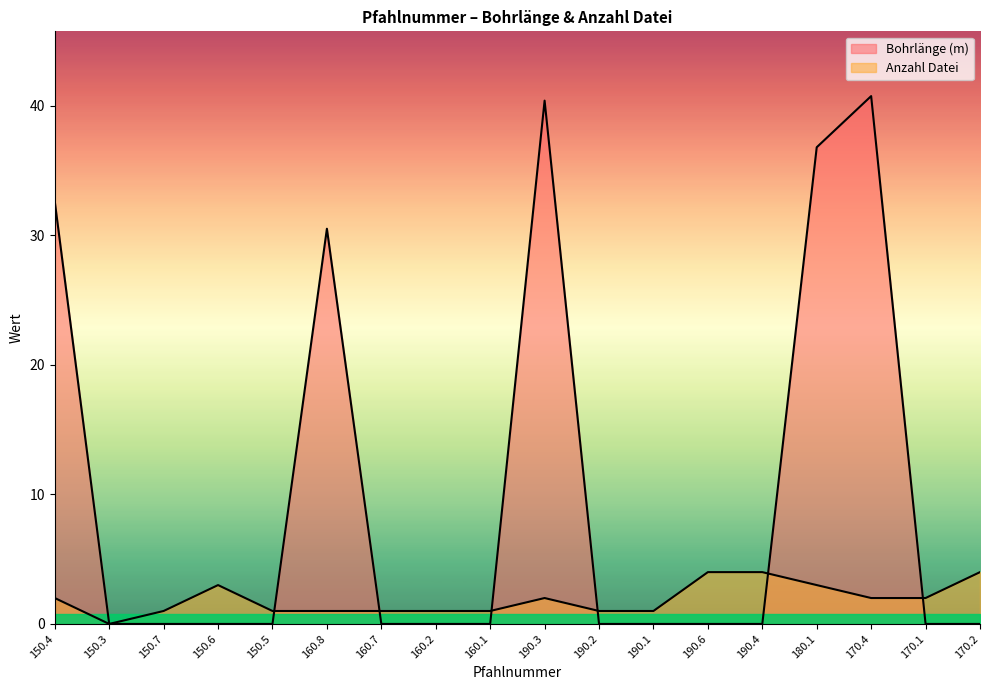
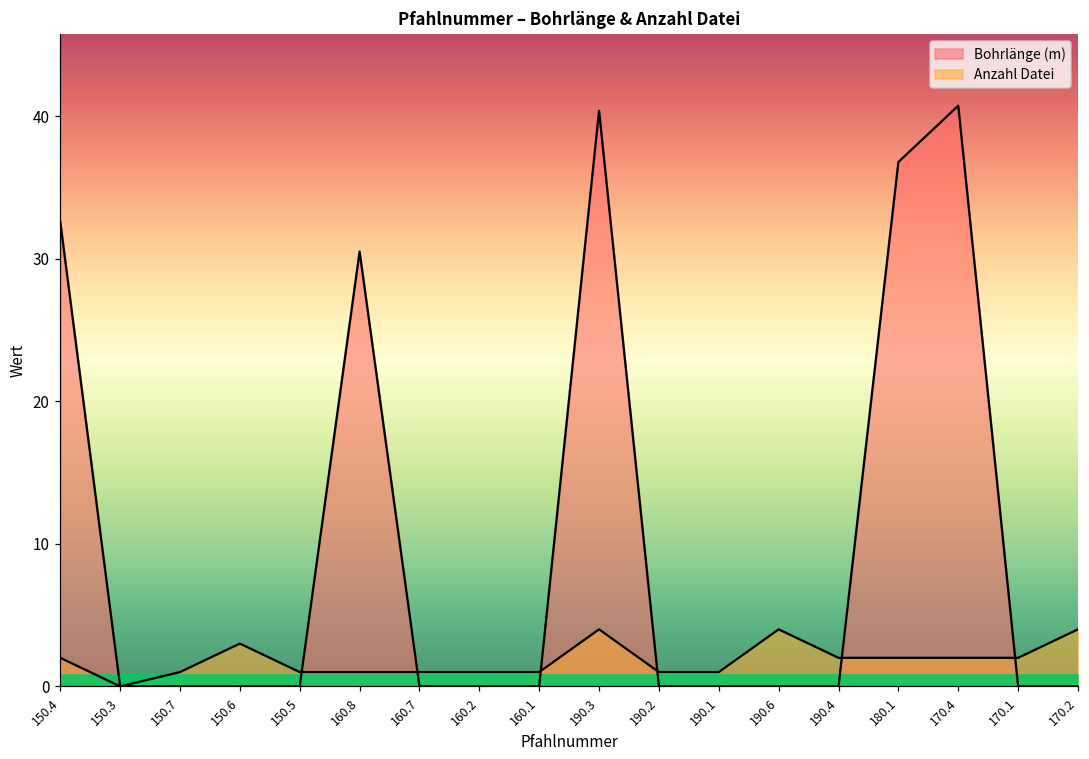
Anzahl Datei, 190.3: 2 -> 4
Anzahl Datei, 190.4: 4 -> 2
Anzahl Datei, 180.1: 3 -> 2
